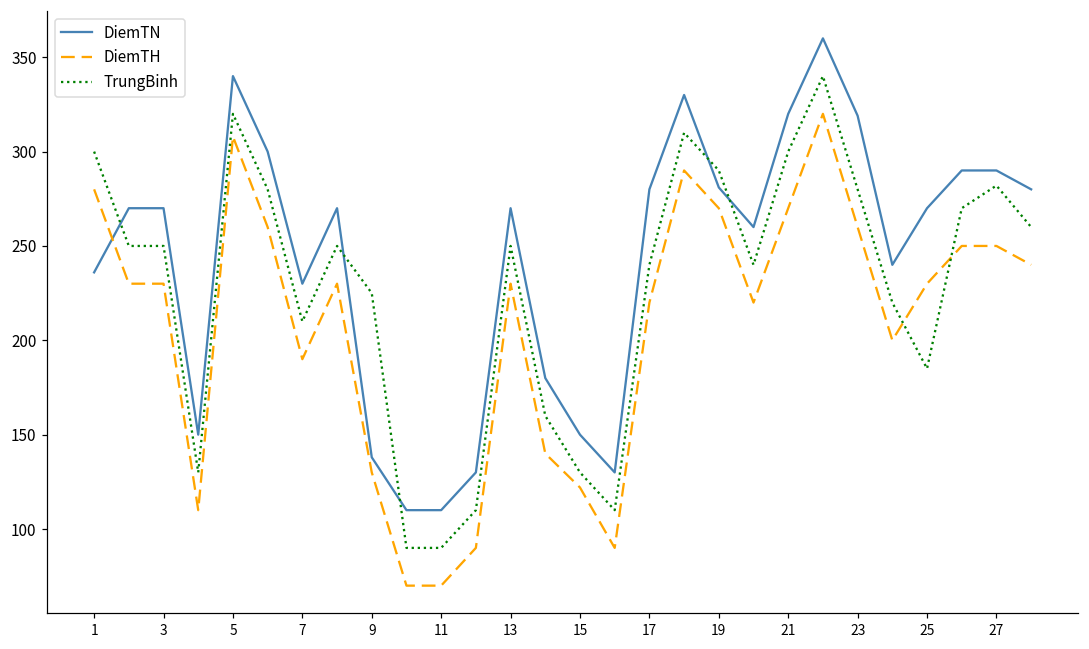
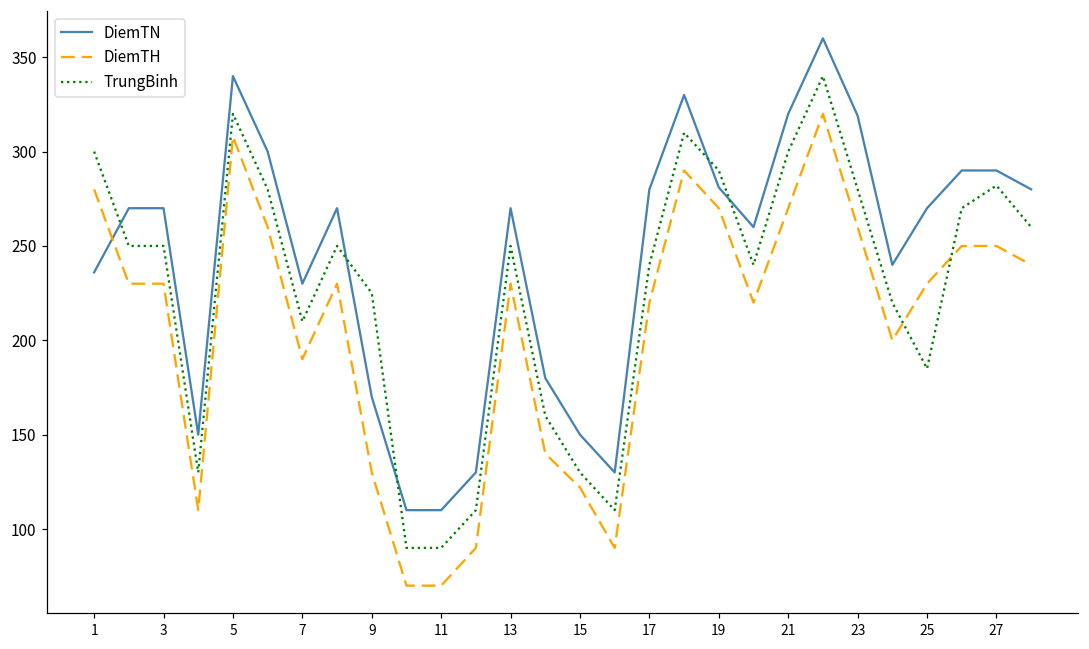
DiemTN, 9: 138 -> 170
